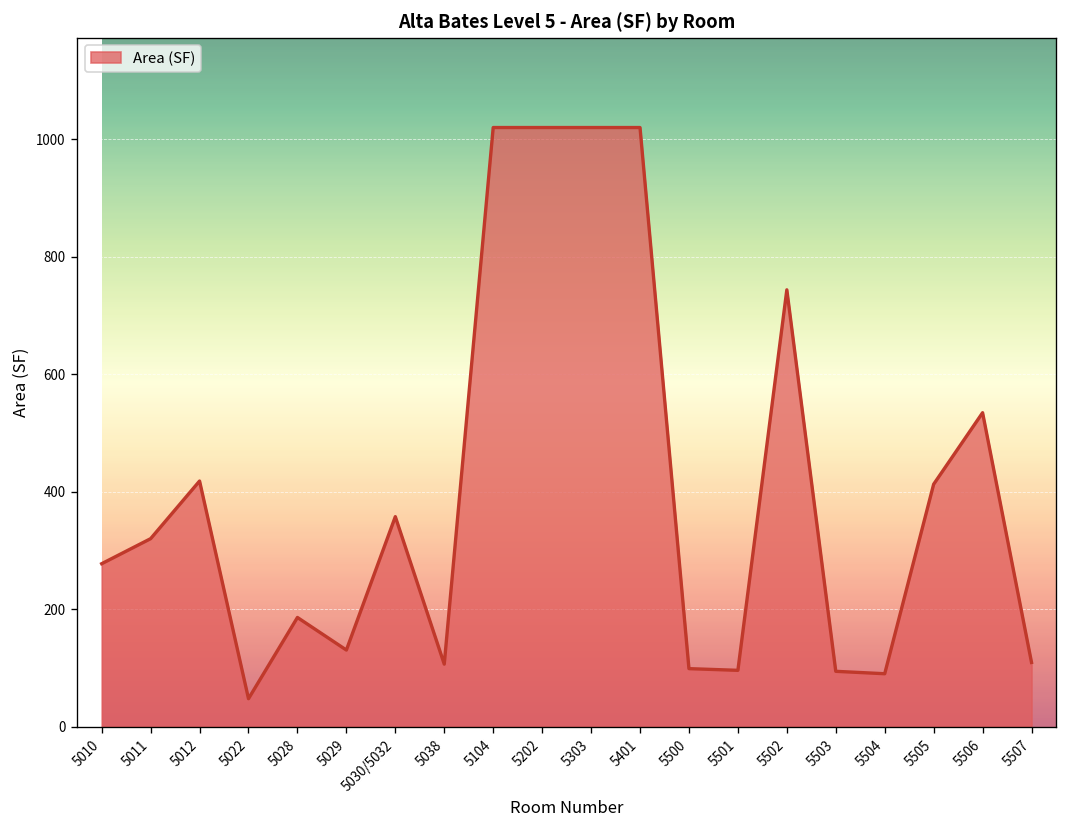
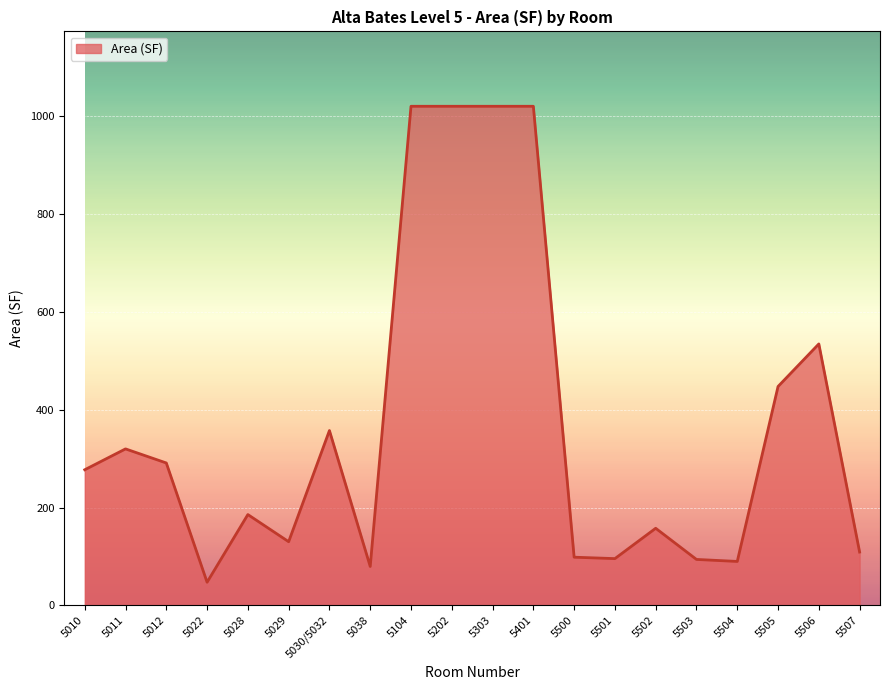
5012: 420 -> 290
5038: 110 -> 80
5502: 740 -> 160
5505: 410 -> 450
